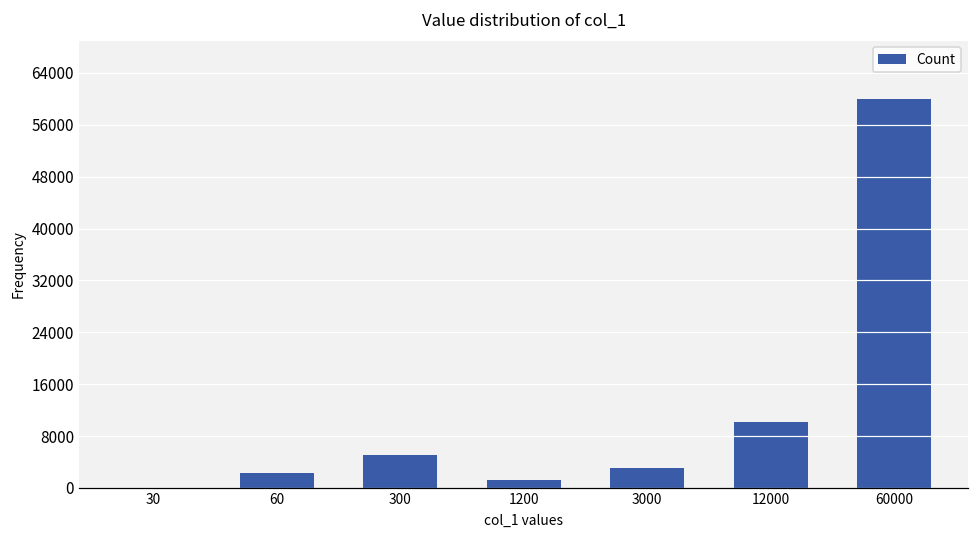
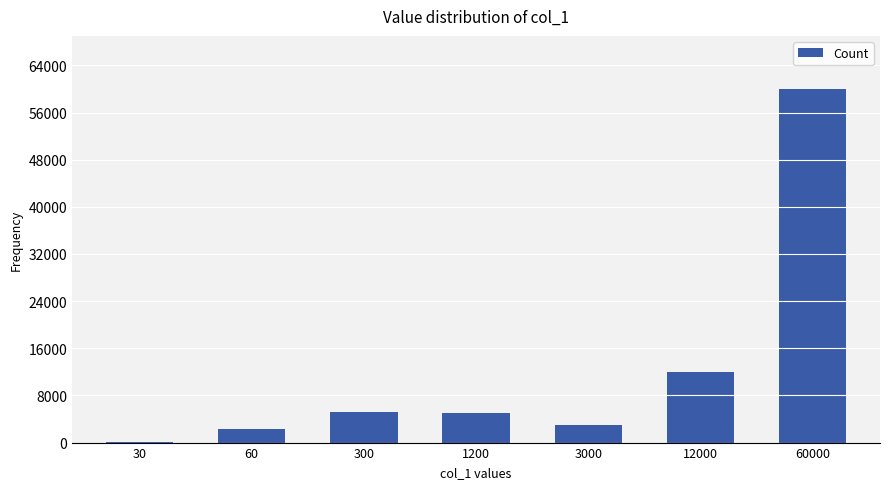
1200: 1000 -> 5000
12000: 10000 -> 12000
